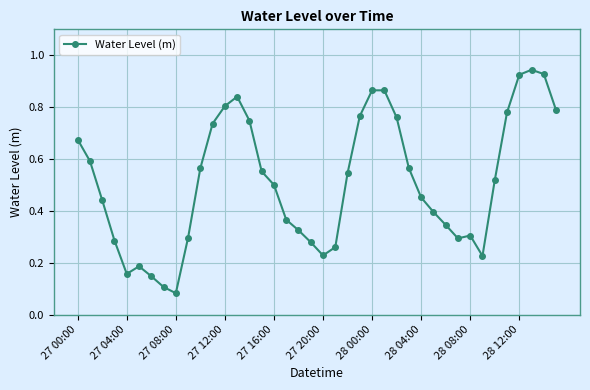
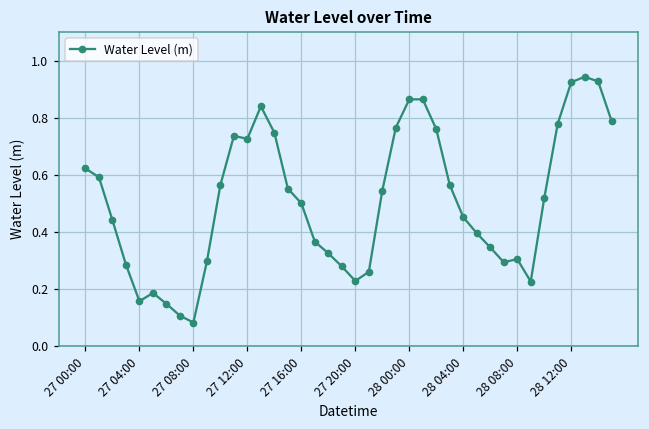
27 00:00: 0.67 -> 0.62
27 12:00: 0.80 -> 0.73
